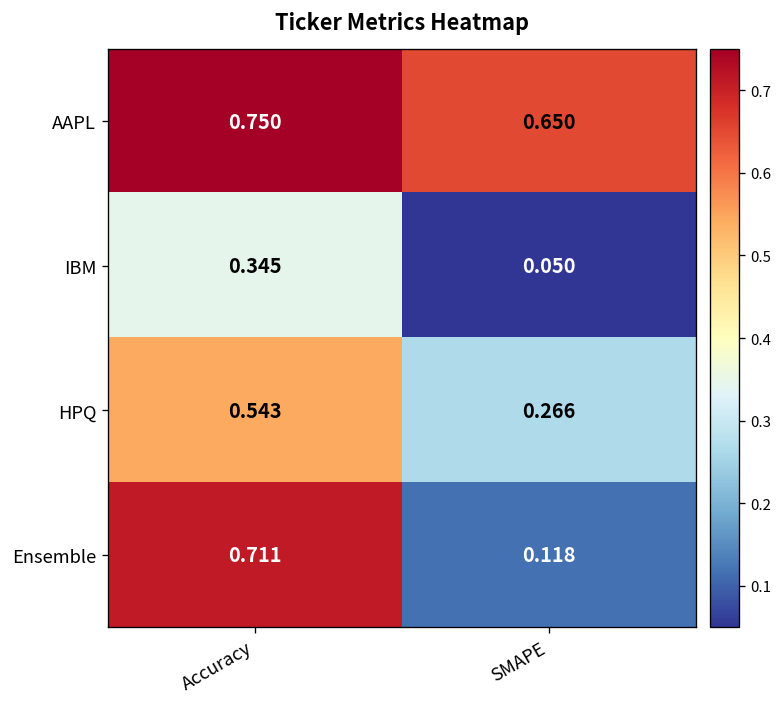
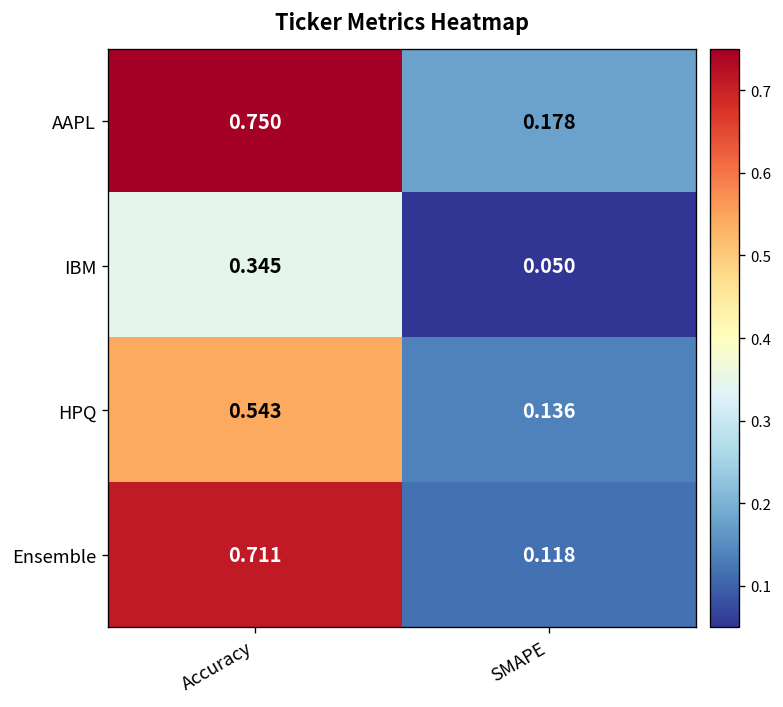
AAPL, SMAPE: 0.650 -> 0.178
HPQ, SMAPE: 0.266 -> 0.136
